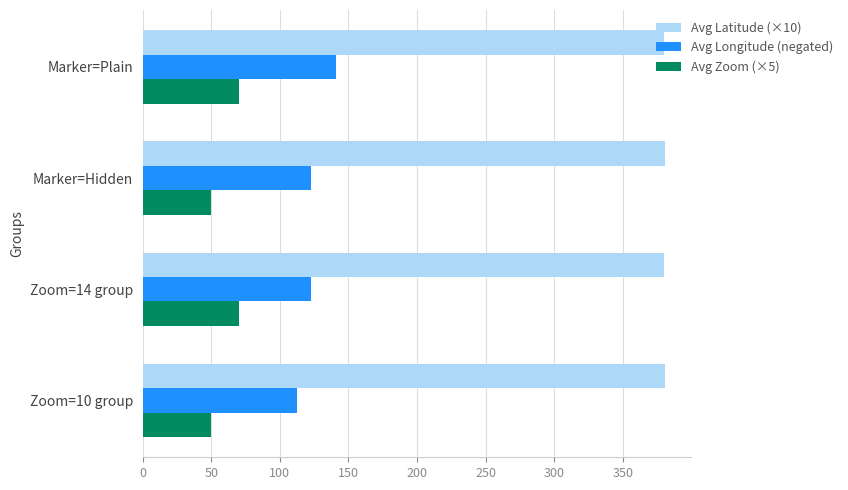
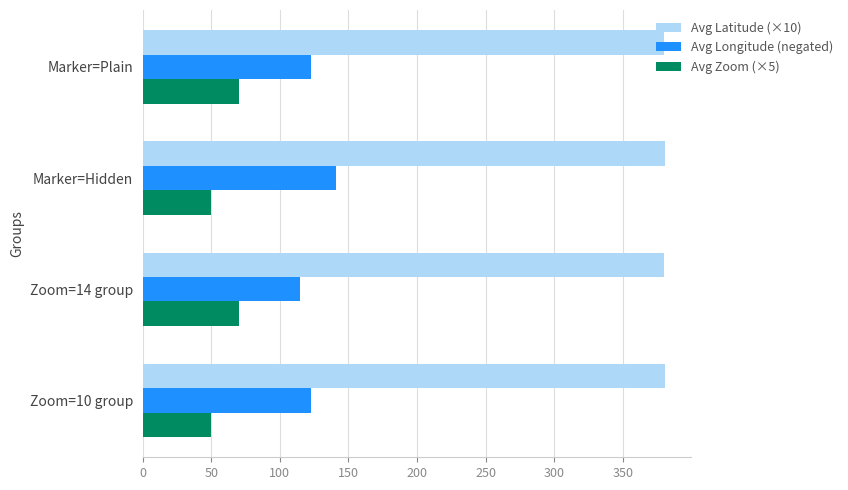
Avg Longitude (negated), Marker=Plain: 141 -> 123
Avg Longitude (negated), Marker=Hidden: 123 -> 141
Avg Longitude (negated), Zoom=14 group: 123 -> 115
Avg Longitude (negated), Zoom=10 group: 113 -> 123
